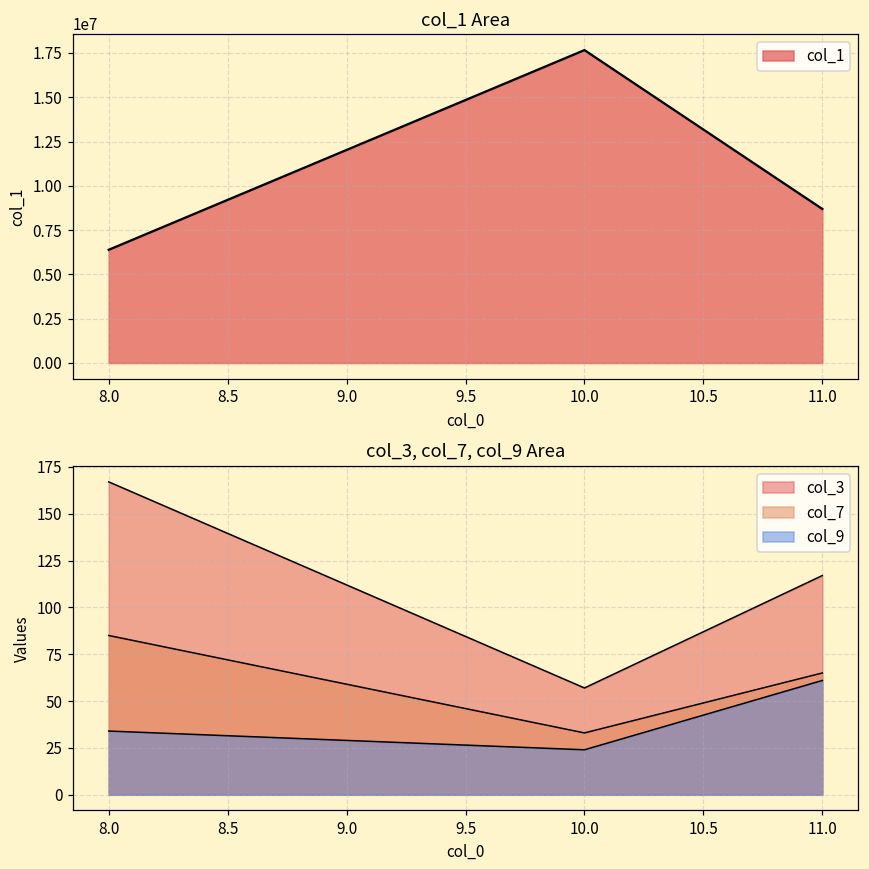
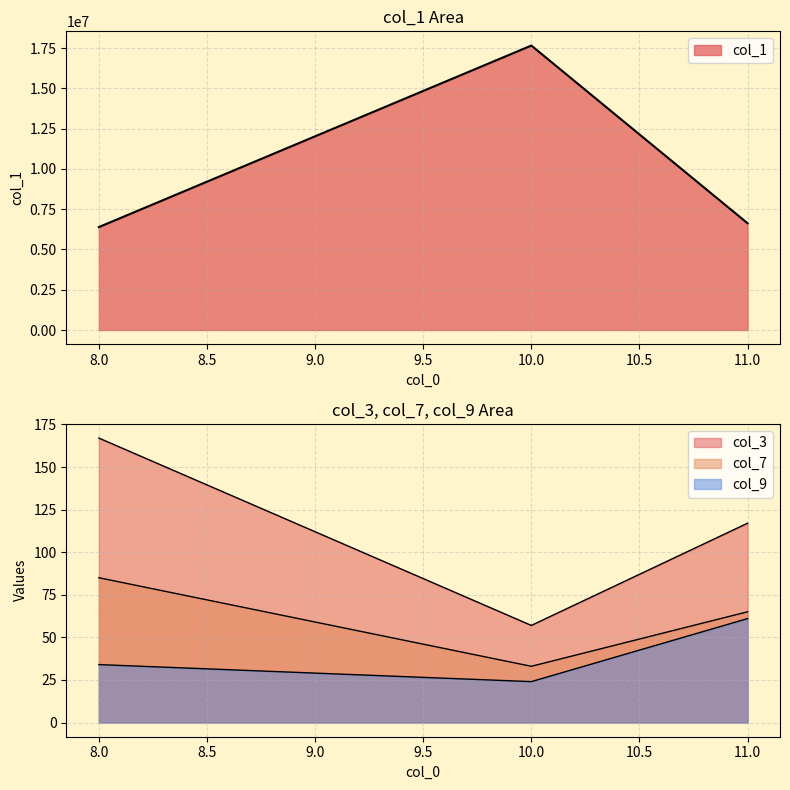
col_1 Area, 11.0: 8700000 -> 6600000
